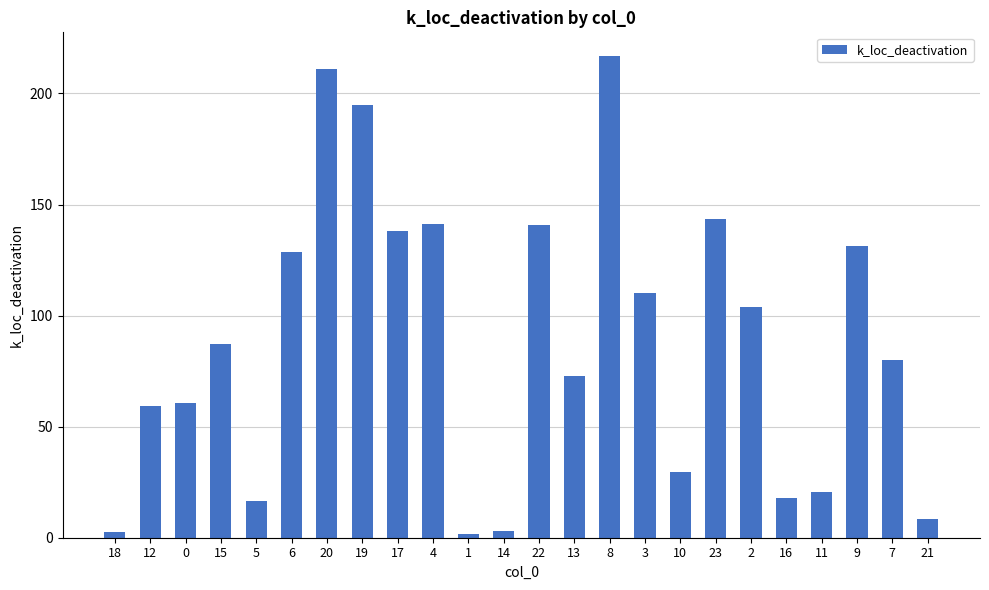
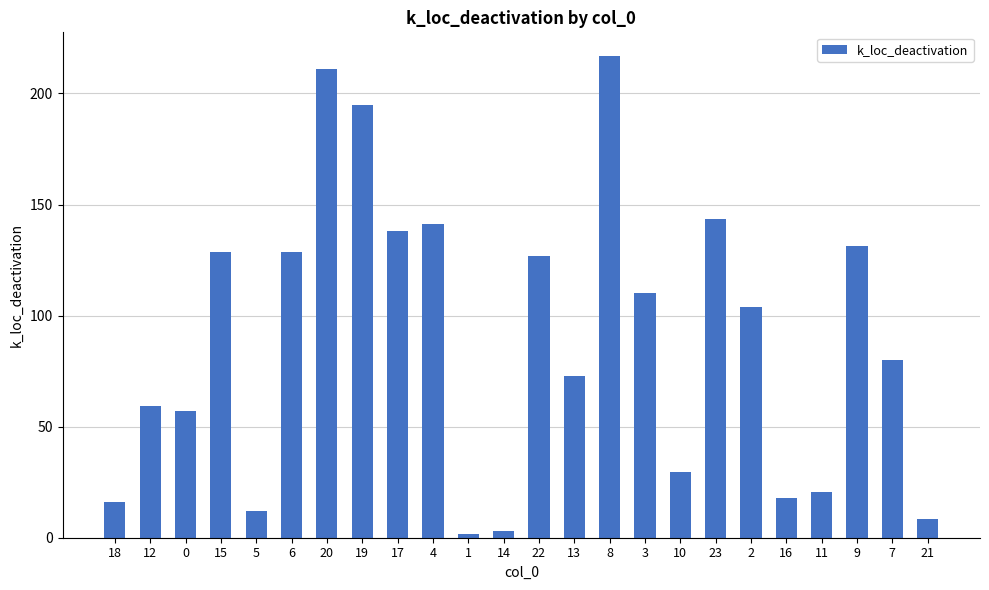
18: 2 -> 16
0: 61 -> 57
15: 87 -> 129
5: 17 -> 12
22: 141 -> 127
